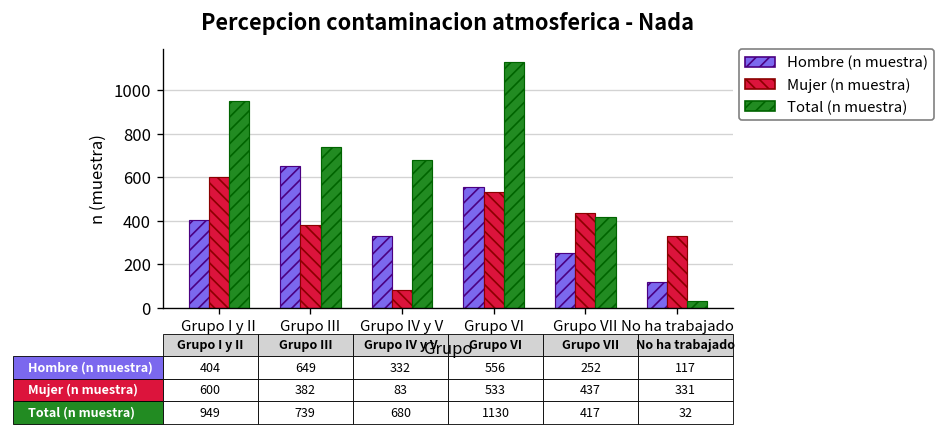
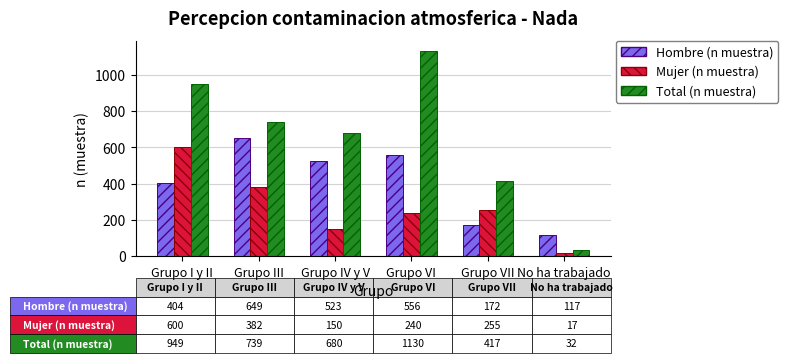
Hombre (n muestra), Grupo IV y V: 332 -> 523
Mujer (n muestra), Grupo IV y V: 83 -> 150
Mujer (n muestra), Grupo VI: 533 -> 240
Hombre (n muestra), Grupo VII: 252 -> 172
Mujer (n muestra), Grupo VII: 437 -> 255
Mujer (n muestra), No ha trabajado: 331 -> 17
